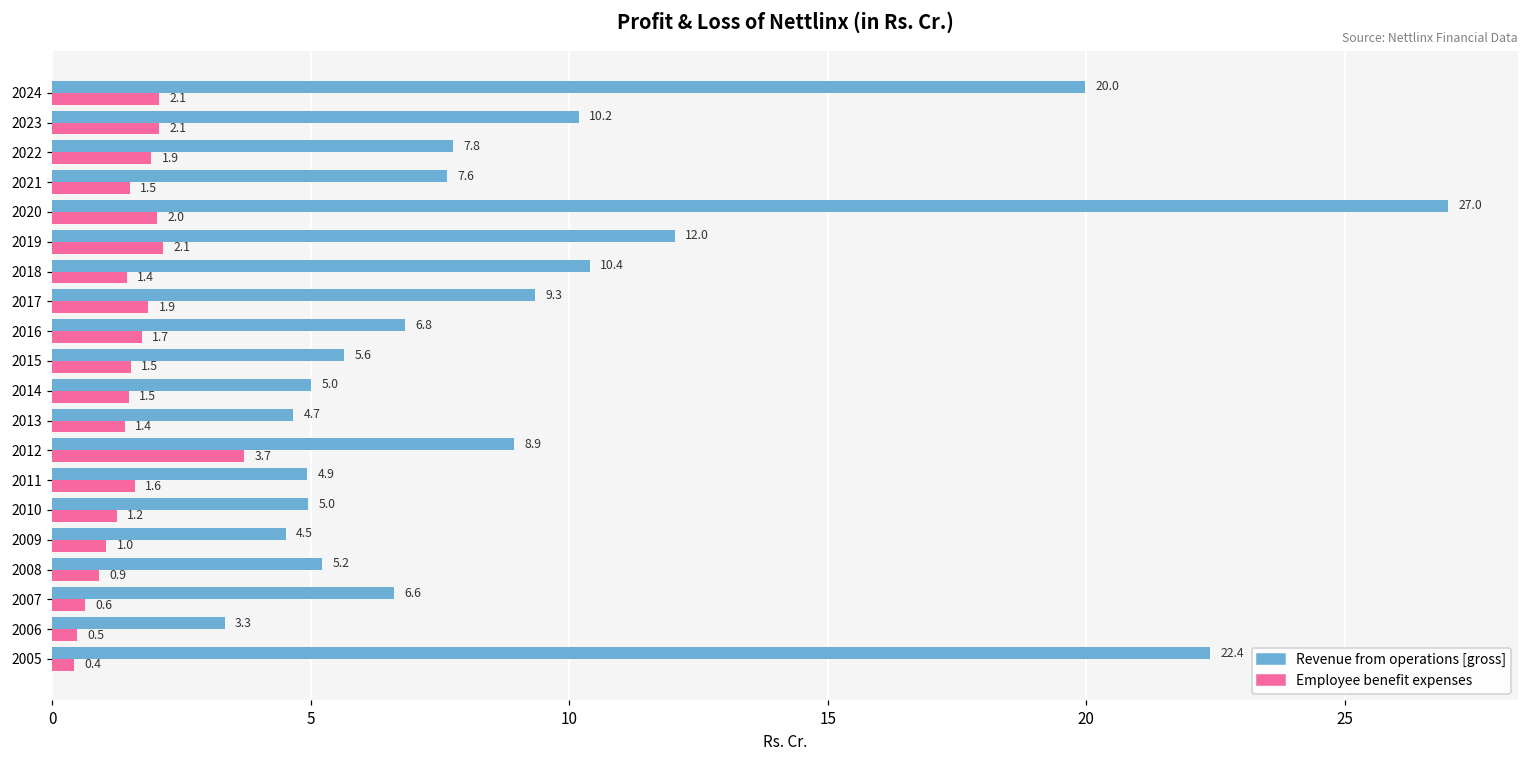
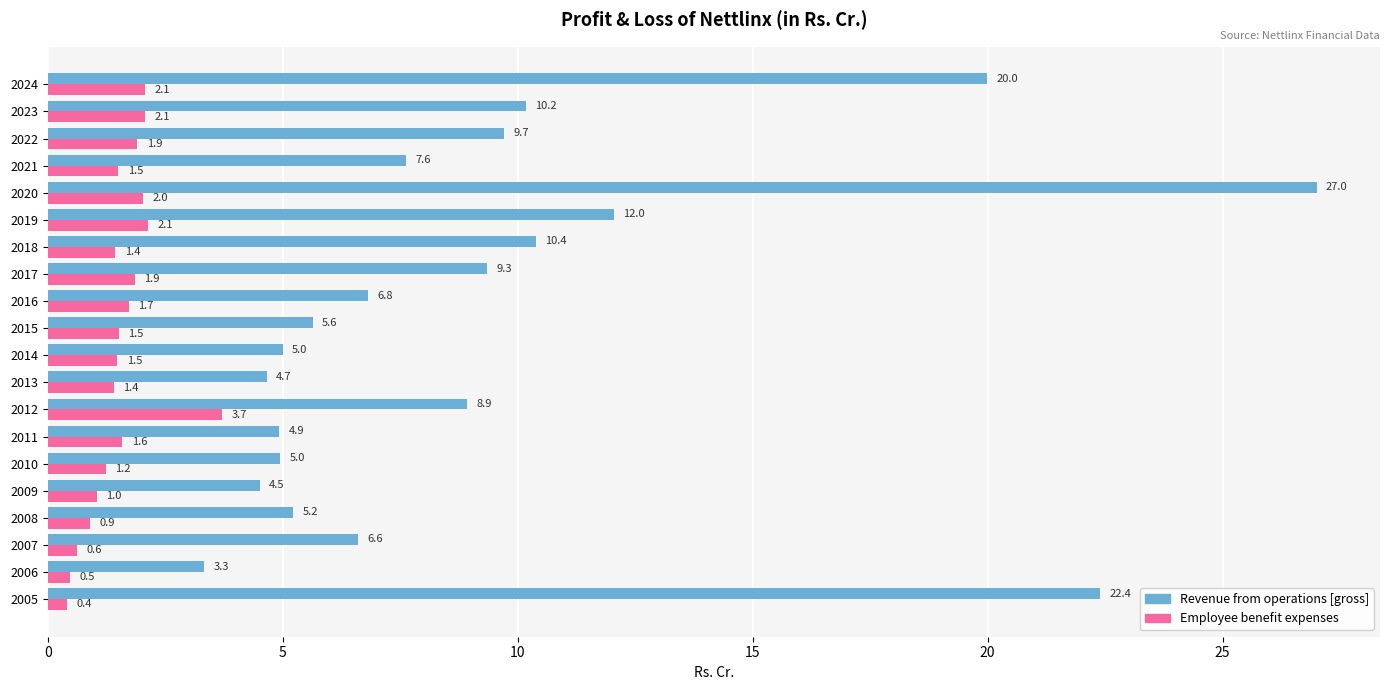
Revenue from operations [gross], 2022: 7.8 -> 9.7
